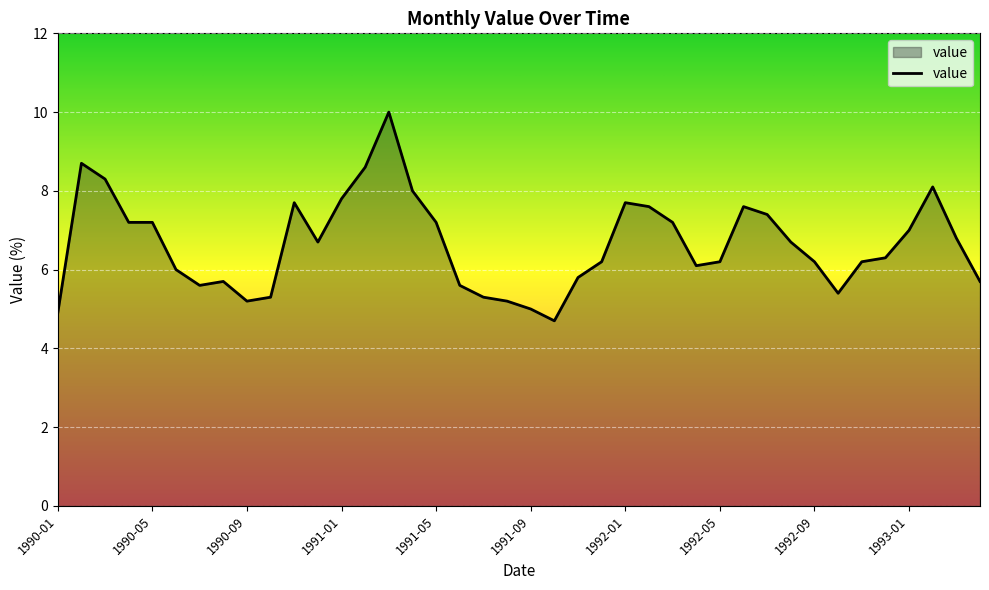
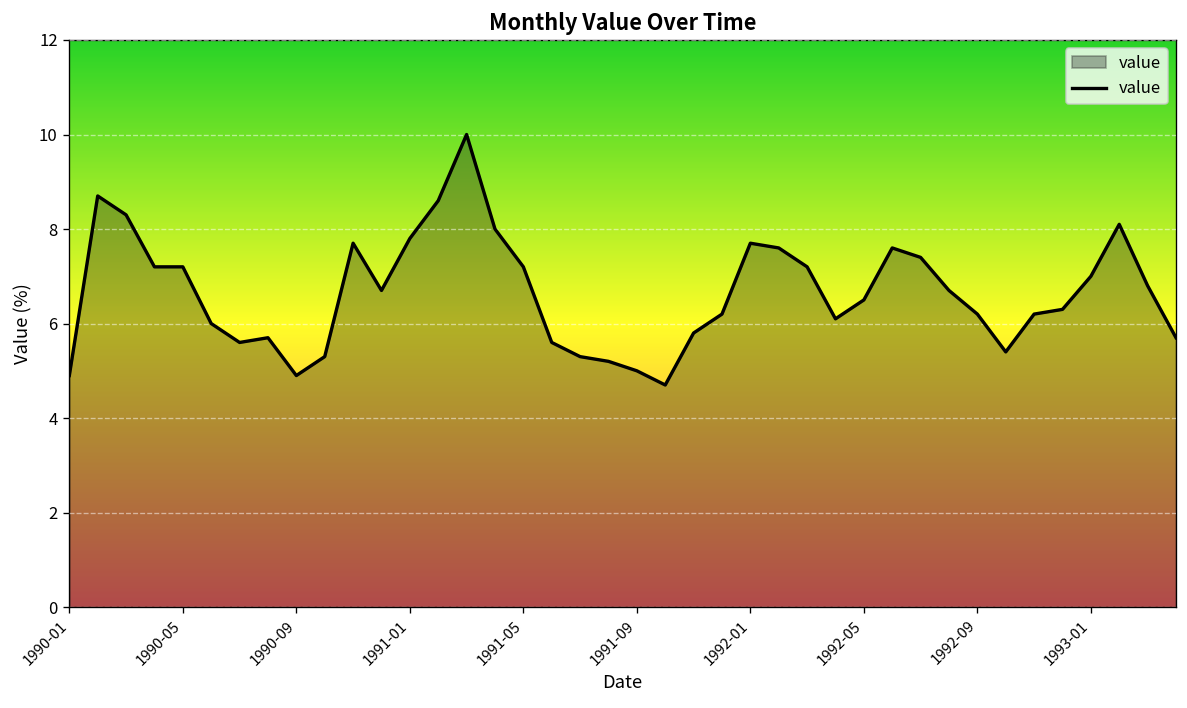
1990-09: 5.2 -> 4.9
1992-05: 6.2 -> 6.5
